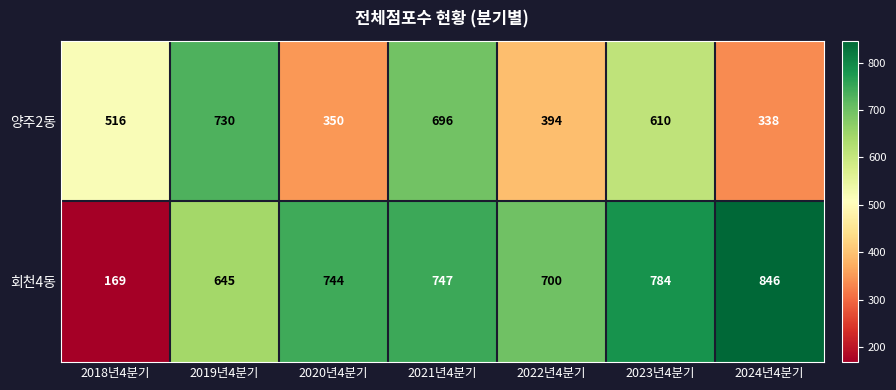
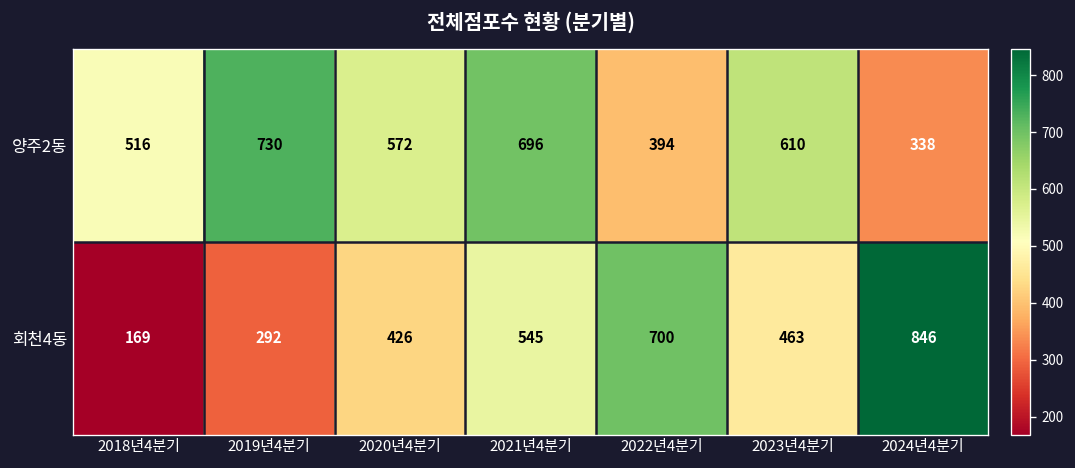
양주2동, 2020년4분기: 350 -> 572
회천4동, 2019년4분기: 645 -> 292
회천4동, 2020년4분기: 744 -> 426
회천4동, 2021년4분기: 747 -> 545
회천4동, 2023년4분기: 784 -> 463
